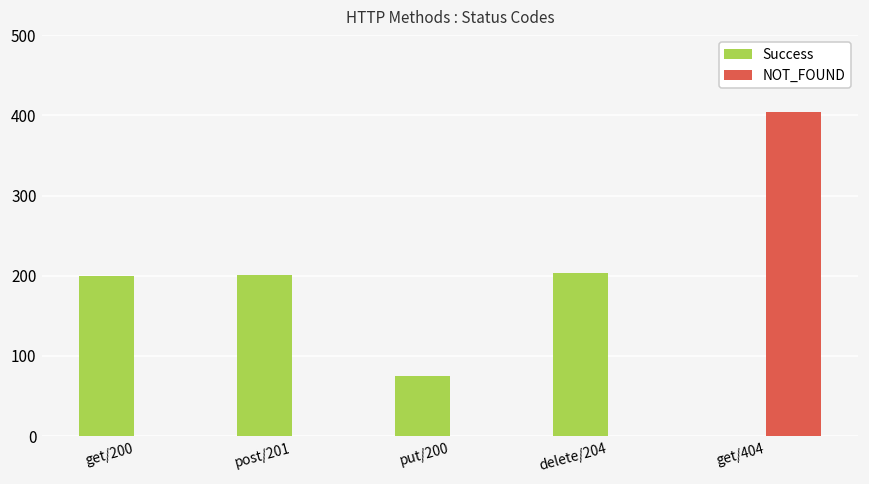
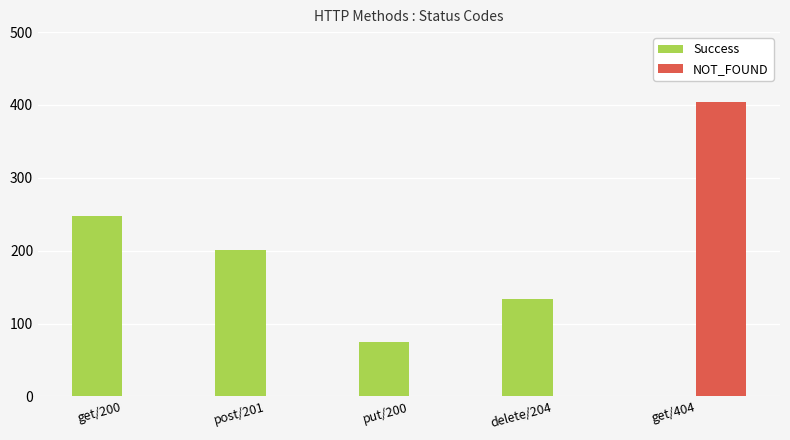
Success, get/200: 200 -> 250
Success, delete/204: 200 -> 130
